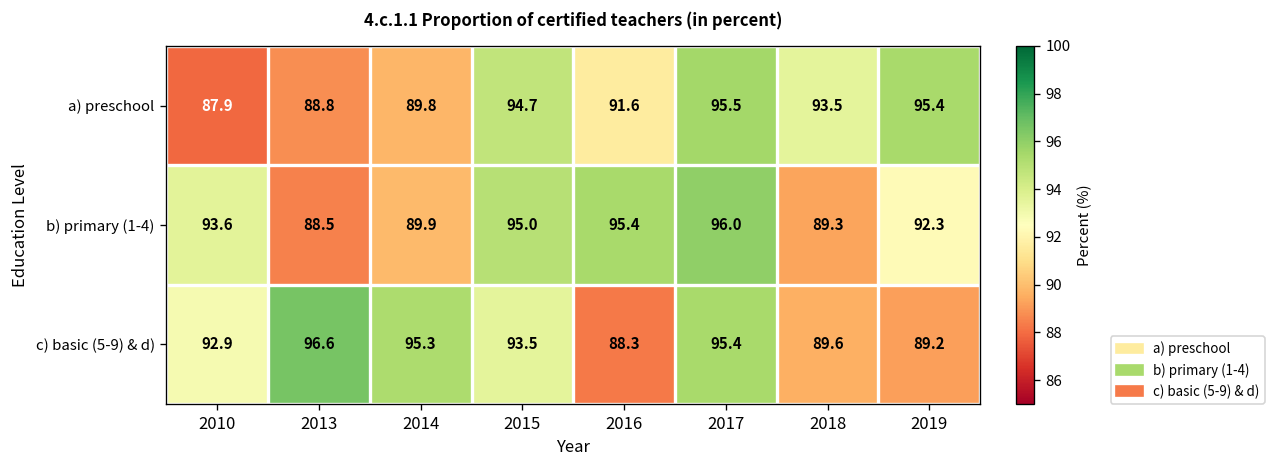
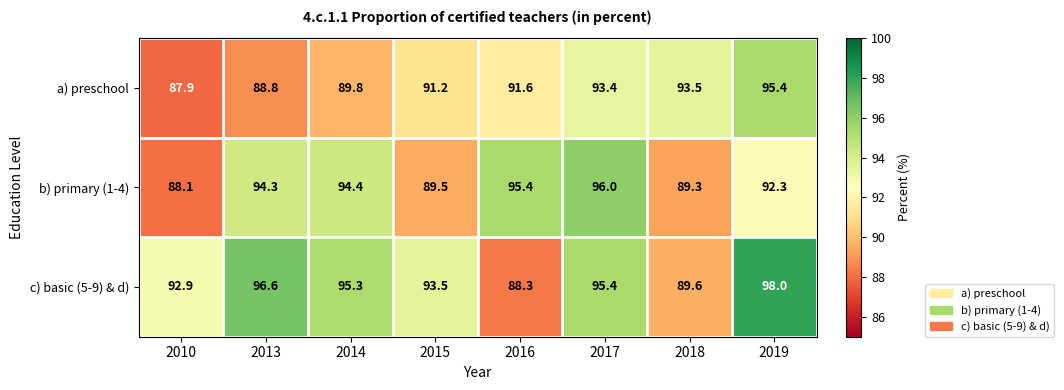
a) preschool, 2015: 94.7 -> 91.2
a) preschool, 2017: 95.5 -> 93.4
b) primary (1-4), 2010: 93.6 -> 88.1
b) primary (1-4), 2013: 88.5 -> 94.3
b) primary (1-4), 2014: 89.9 -> 94.4
b) primary (1-4), 2015: 95.0 -> 89.5
c) basic (5-9) & d), 2019: 89.2 -> 98.0
